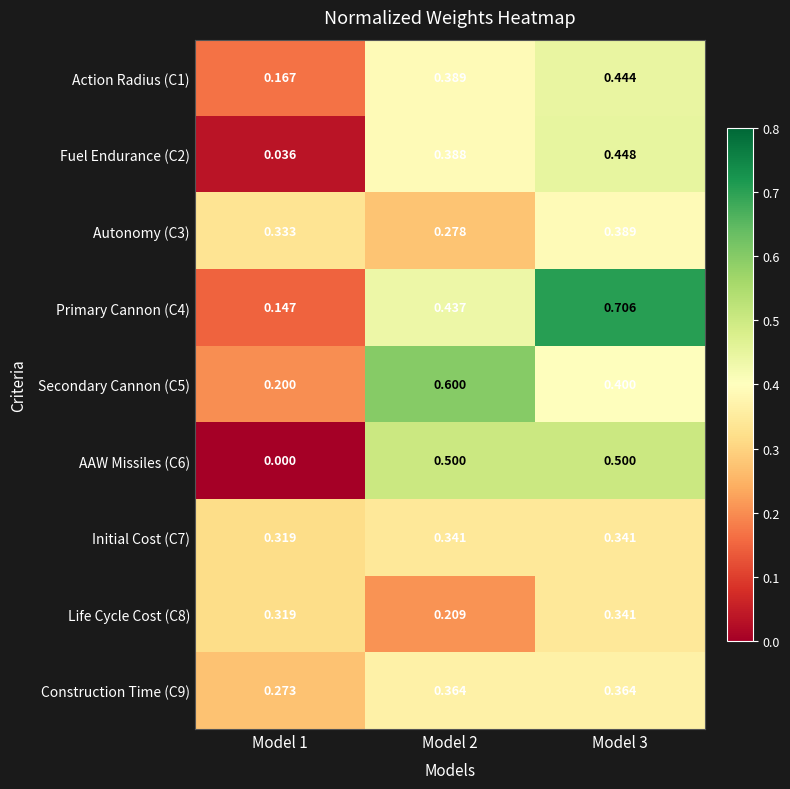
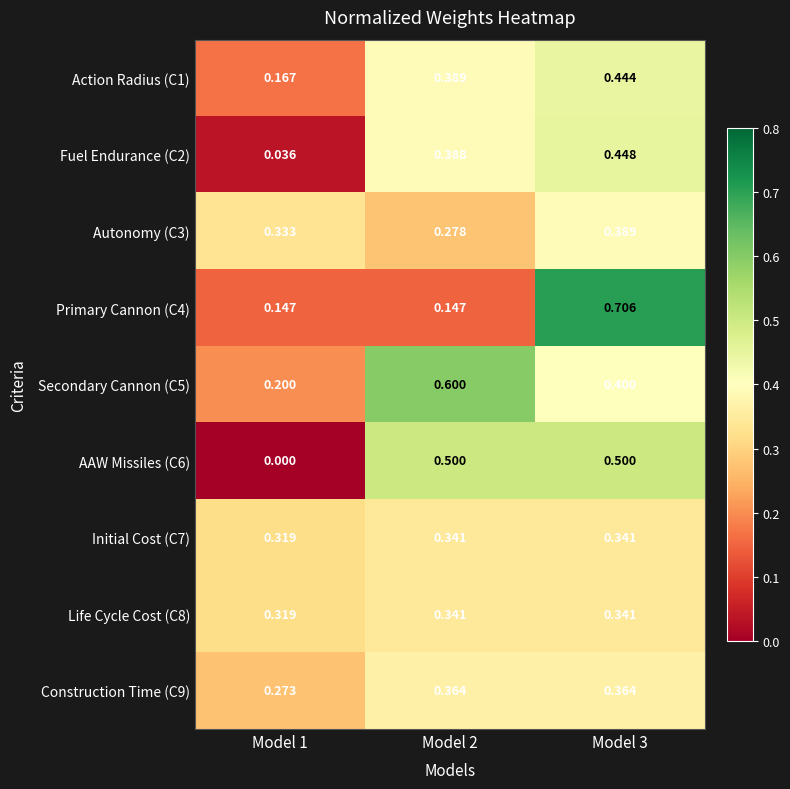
Primary Cannon (C4), Model 2: 0.437 -> 0.147
Life Cycle Cost (C8), Model 2: 0.209 -> 0.341
